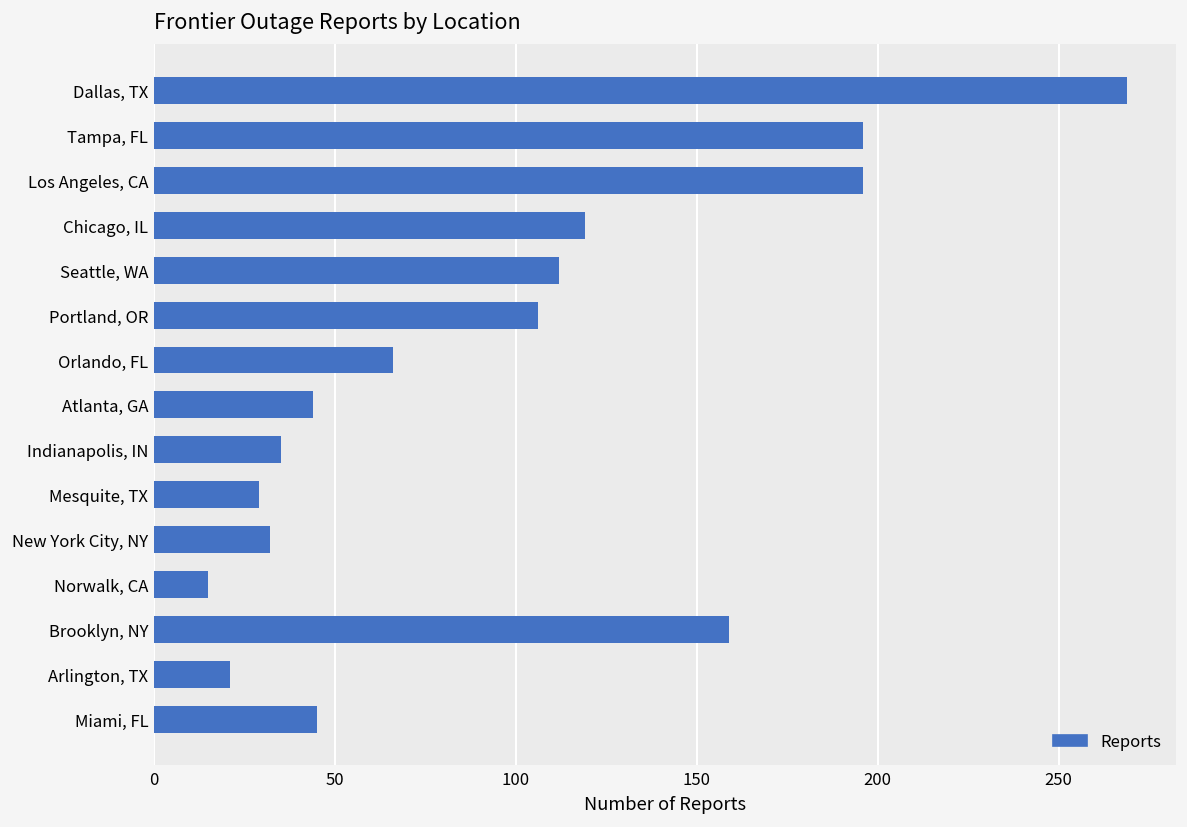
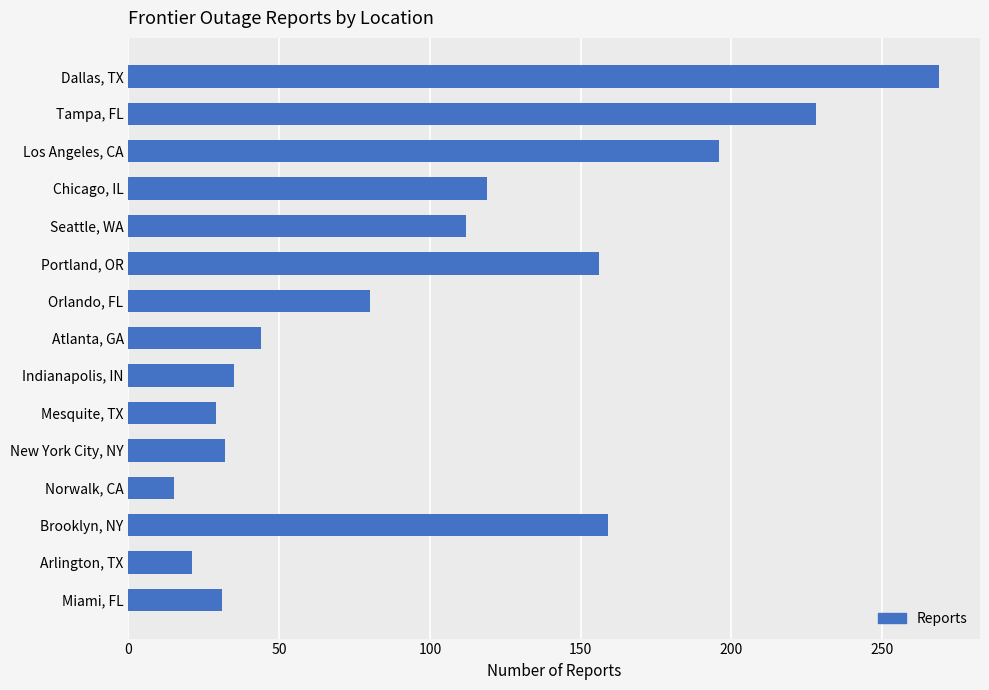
Tampa, FL: 196 -> 228
Portland, OR: 106 -> 156
Orlando, FL: 66 -> 80
Miami, FL: 45 -> 31
